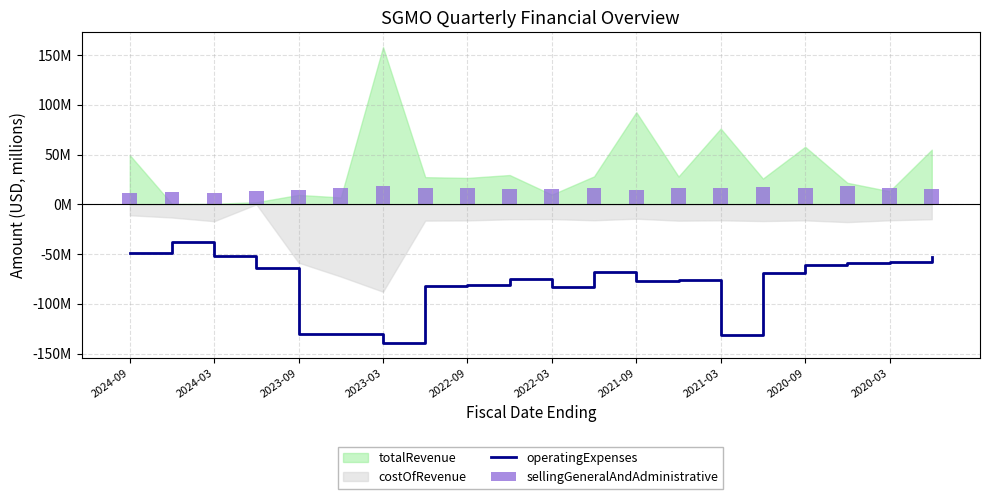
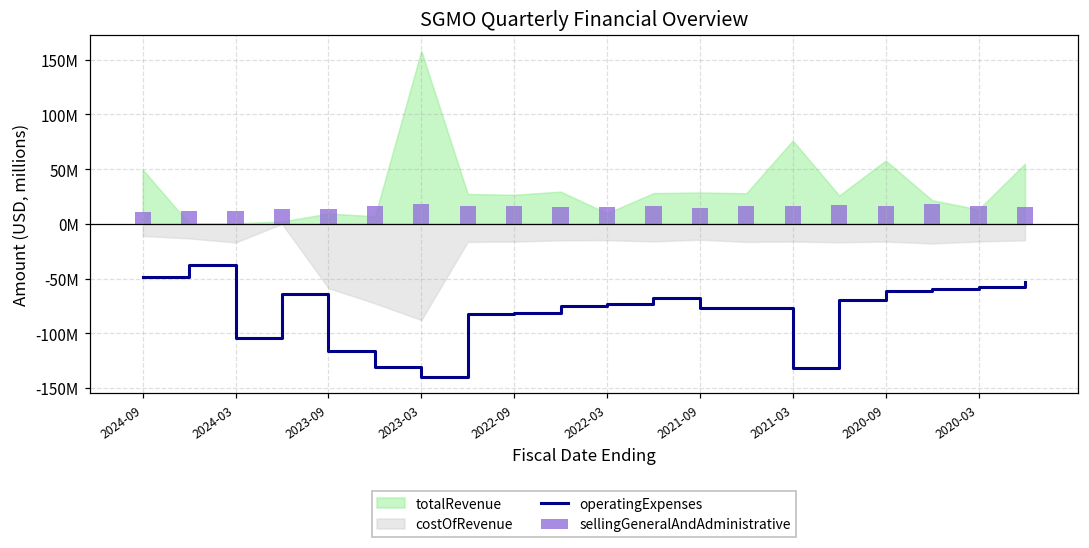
operatingExpenses, 2024-03: -50000000 -> -100000000
operatingExpenses, 2023-09: -130000000 -> -120000000
operatingExpenses, 2022-03: -80000000 -> -70000000
totalRevenue, 2021-09: 90000000 -> 30000000
